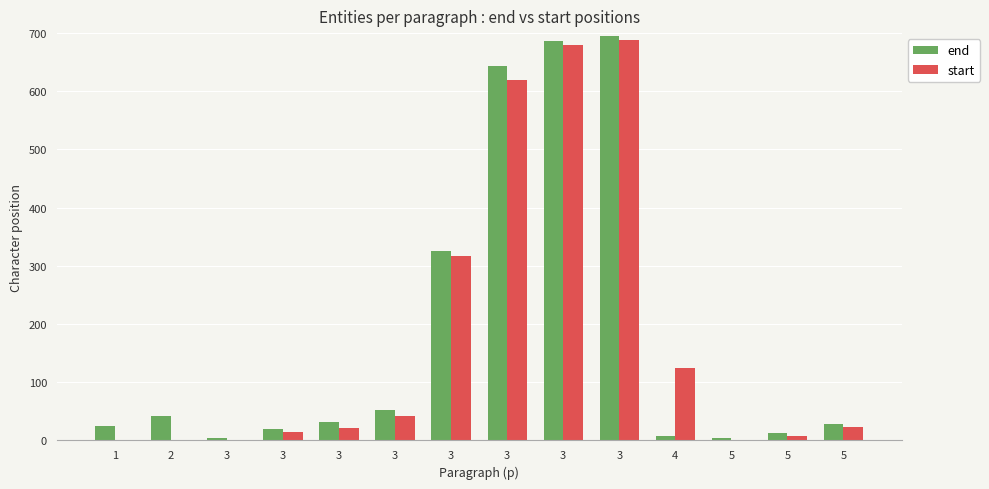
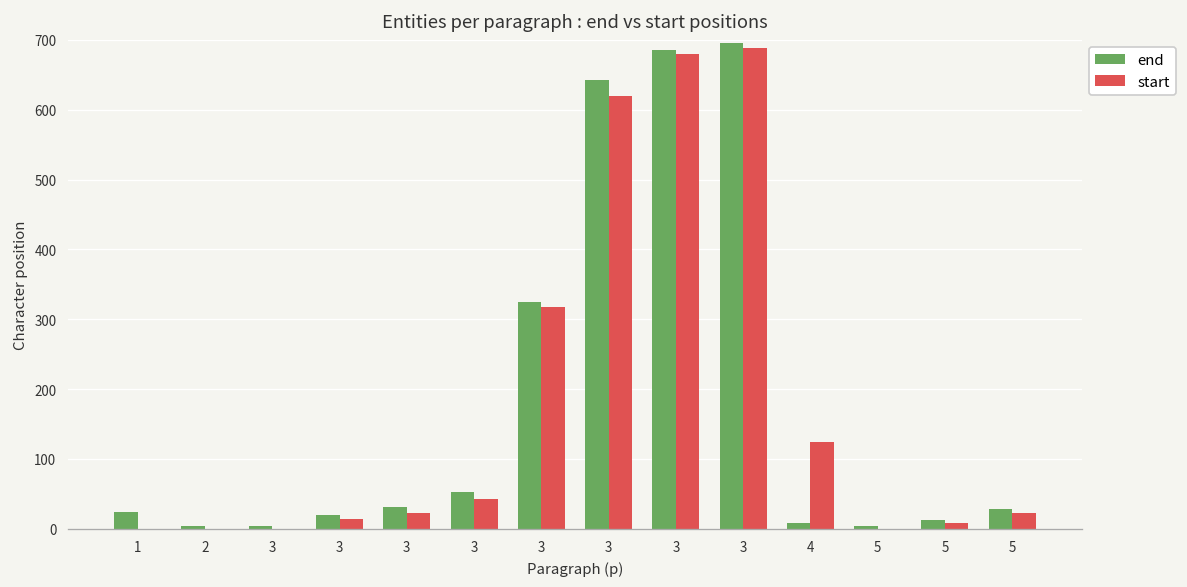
end, 2: 40 -> 0
